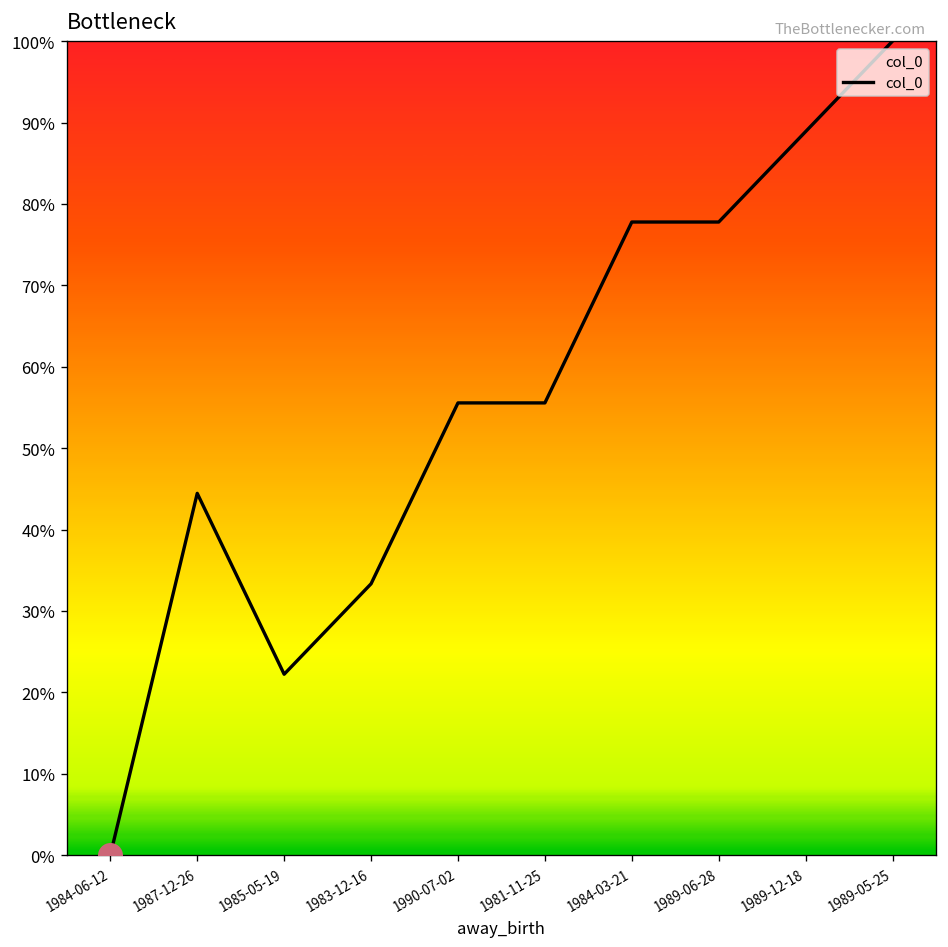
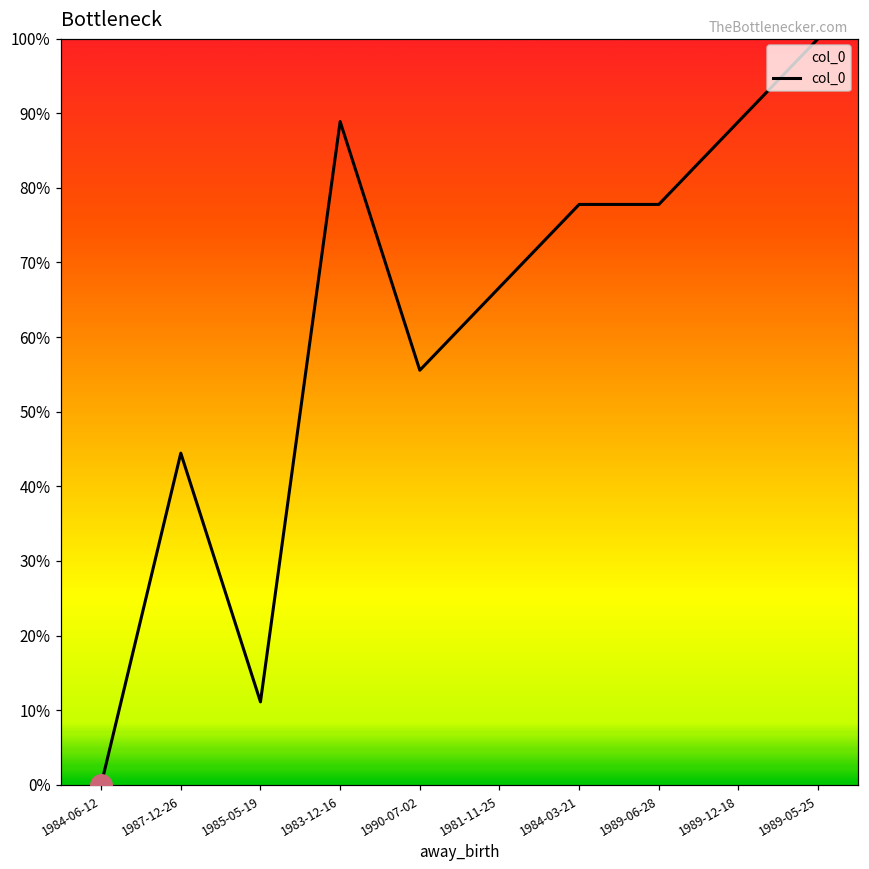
col_0, 1985-05-19: 22% -> 11%
col_0, 1983-12-16: 33% -> 89%
col_0, 1981-11-25: 56% -> 67%
